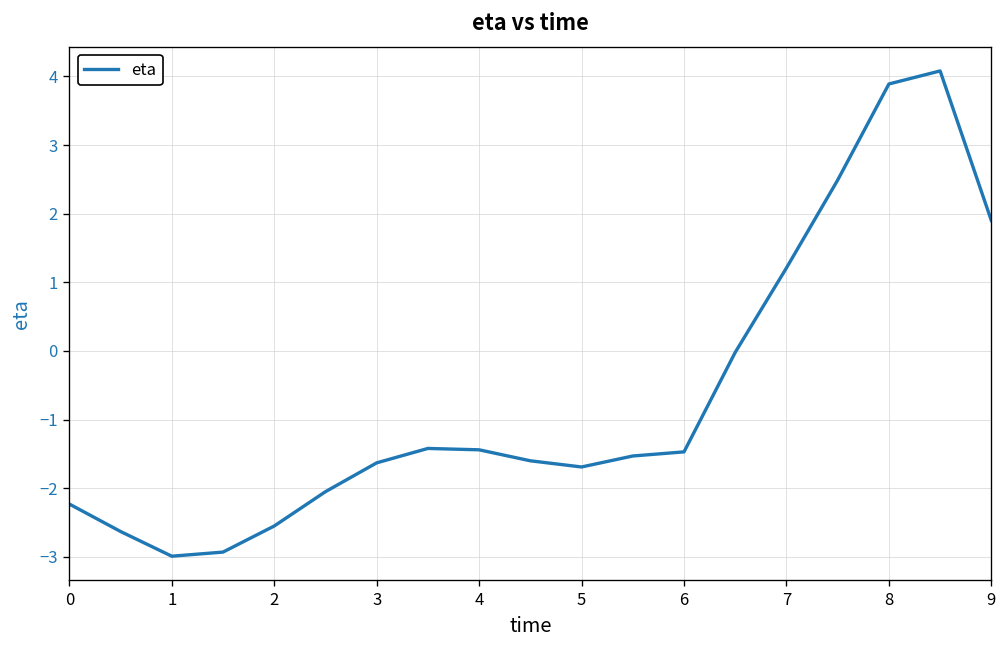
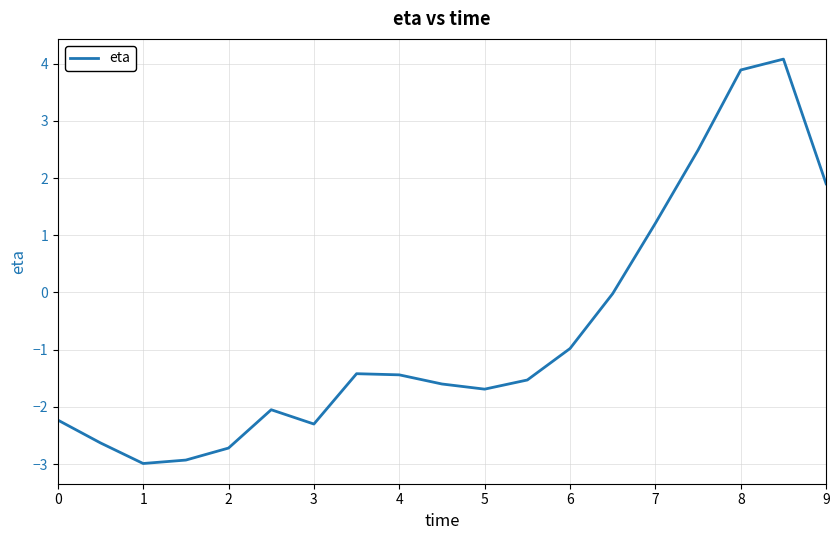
2: -2.6 -> -2.7
3: -1.6 -> -2.3
6: -1.5 -> -1.0
